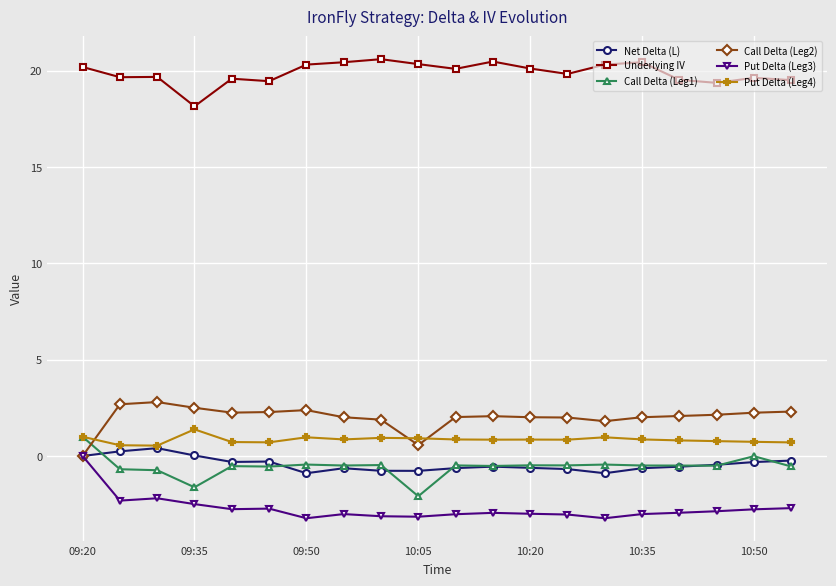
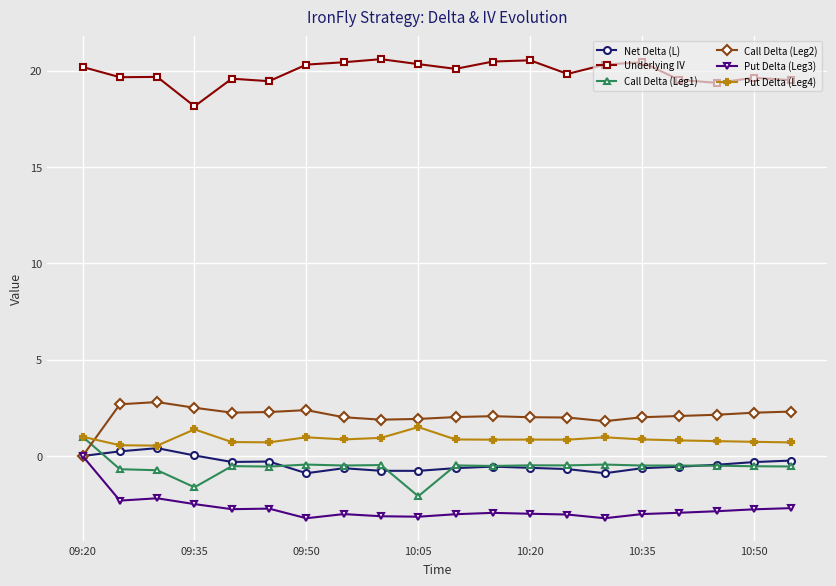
Call Delta (Leg2), 10:05: 0.6 -> 1.9
Put Delta (Leg4), 10:05: 0.9 -> 1.5
Underlying IV, 10:20: 20.1 -> 20.5
Call Delta (Leg1), 10:50: 0.0 -> -0.5
